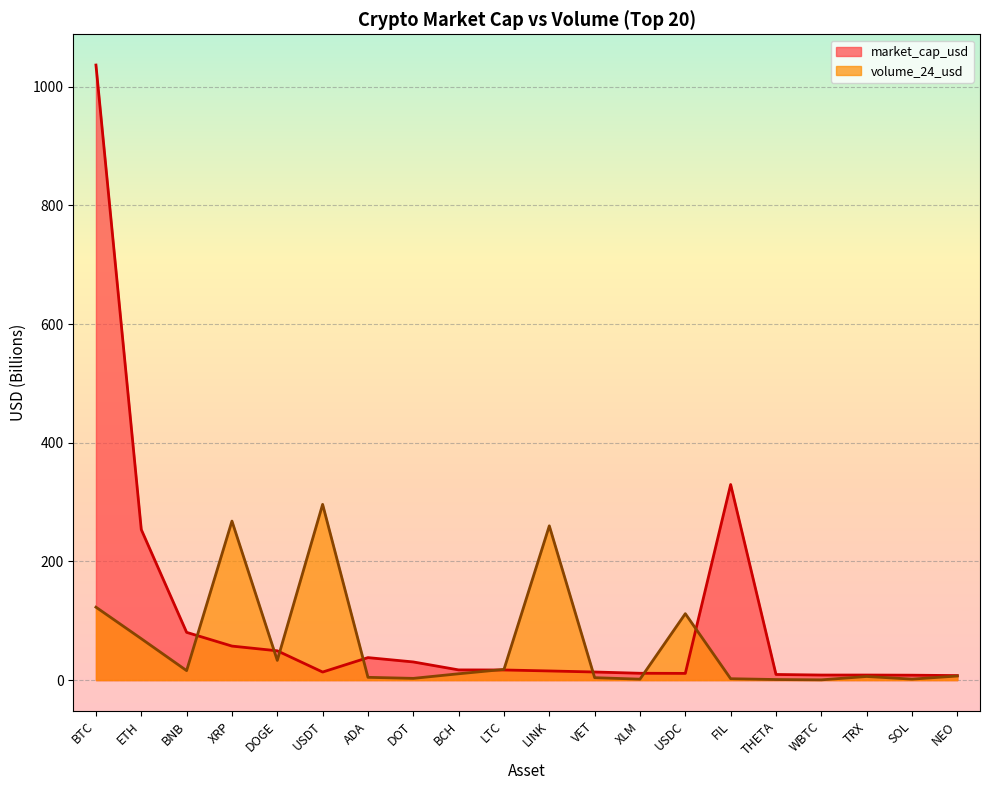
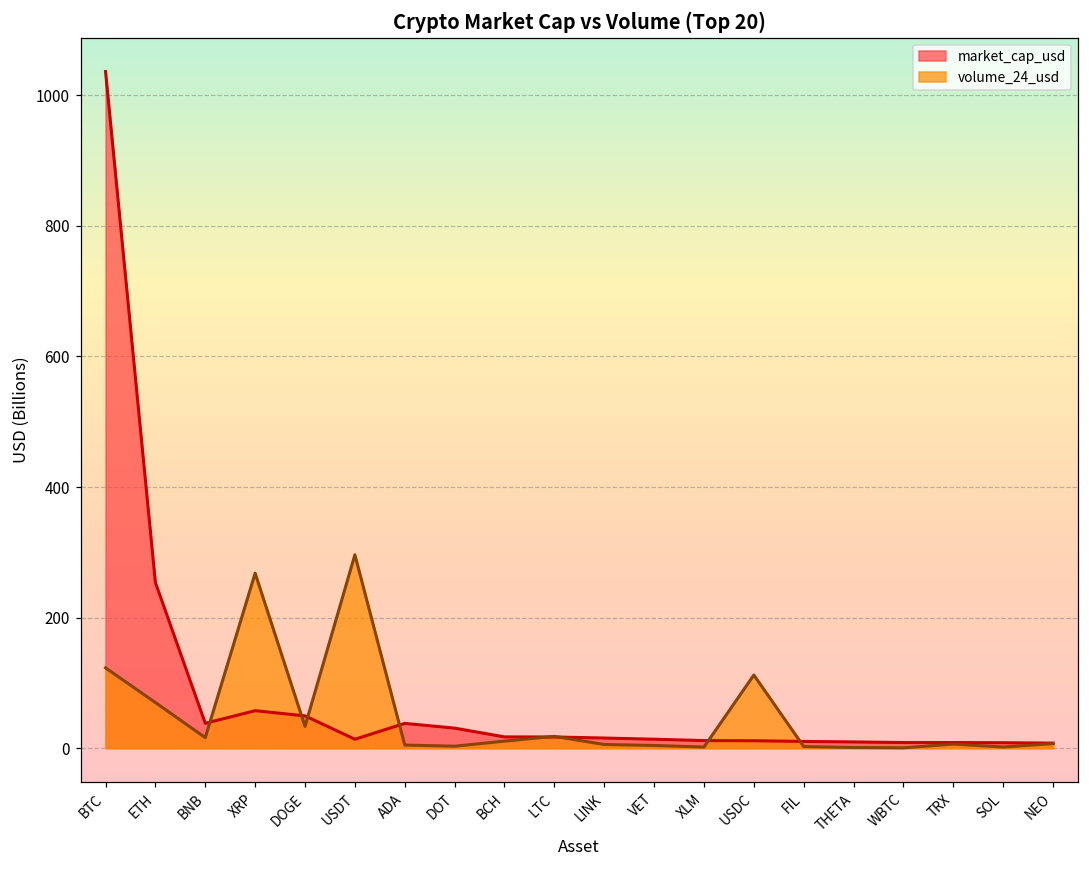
market_cap_usd, BNB: 80 -> 40
volume_24_usd, LINK: 260 -> 10
market_cap_usd, FIL: 330 -> 10
